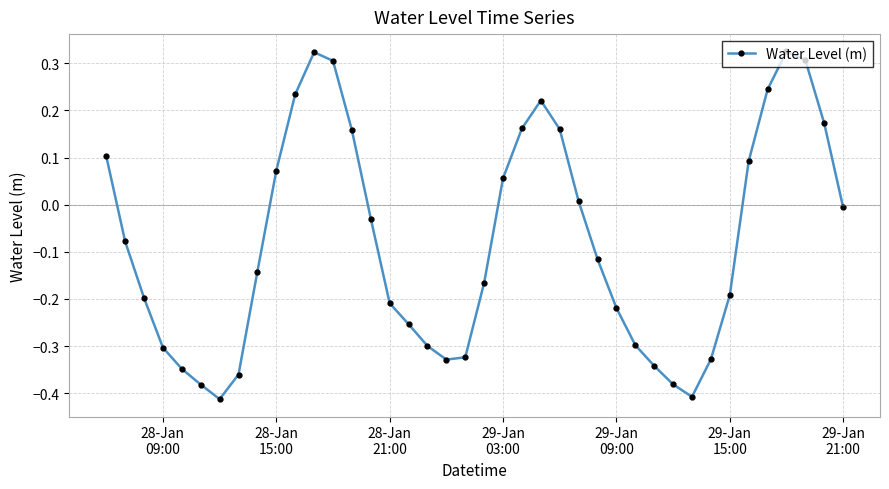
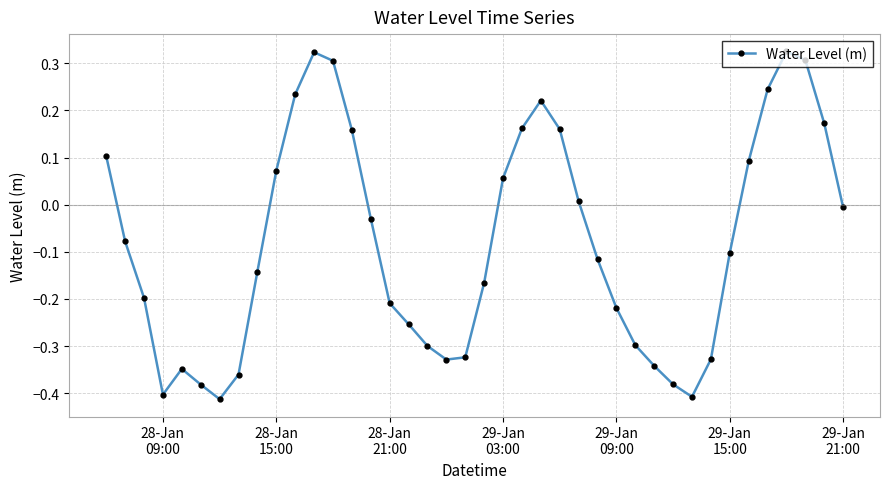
28-Jan 09:00: -0.30 -> -0.40
29-Jan 15:00: -0.19 -> -0.10
